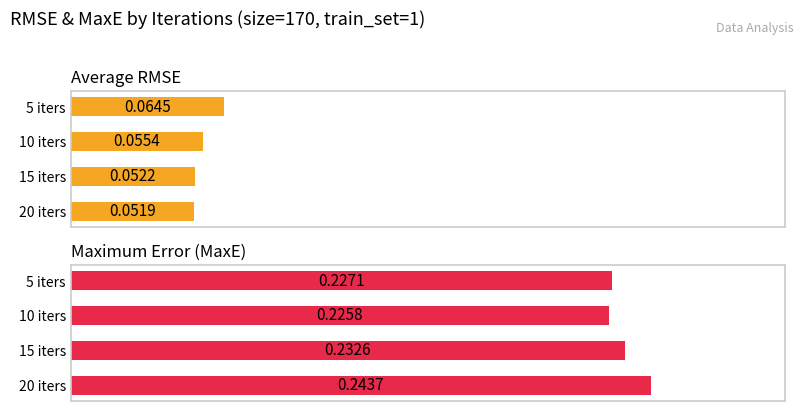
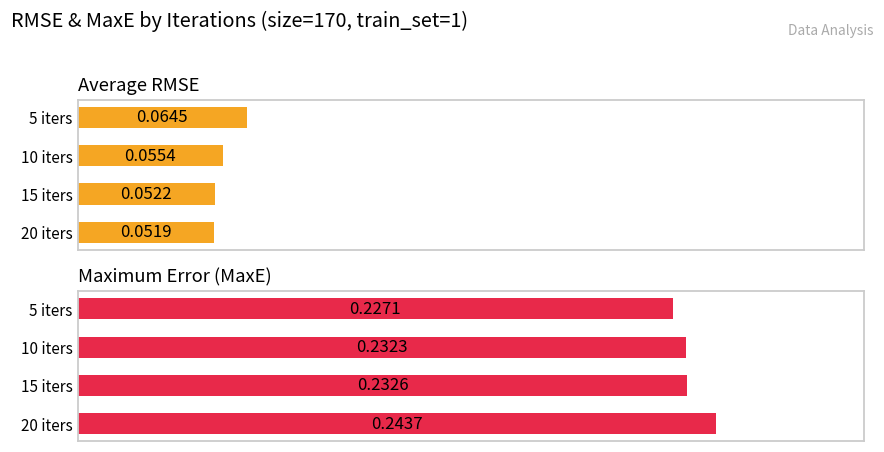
Maximum Error (MaxE), 10 iters: 0.2258 -> 0.2323
